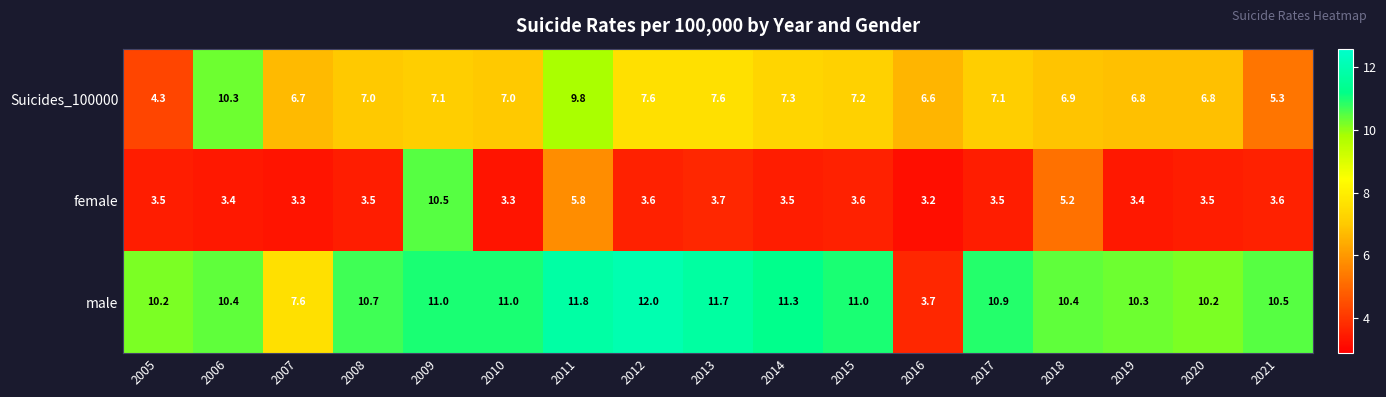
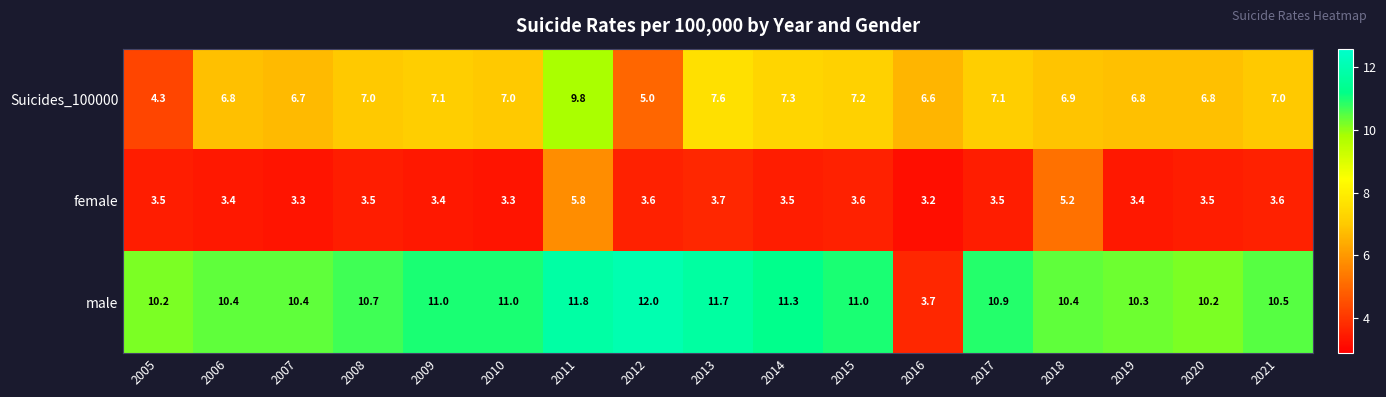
Suicides_100000, 2006: 10.3 -> 6.8
Suicides_100000, 2012: 7.6 -> 5.0
Suicides_100000, 2021: 5.3 -> 7.0
female, 2009: 10.5 -> 3.4
male, 2007: 7.6 -> 10.4
